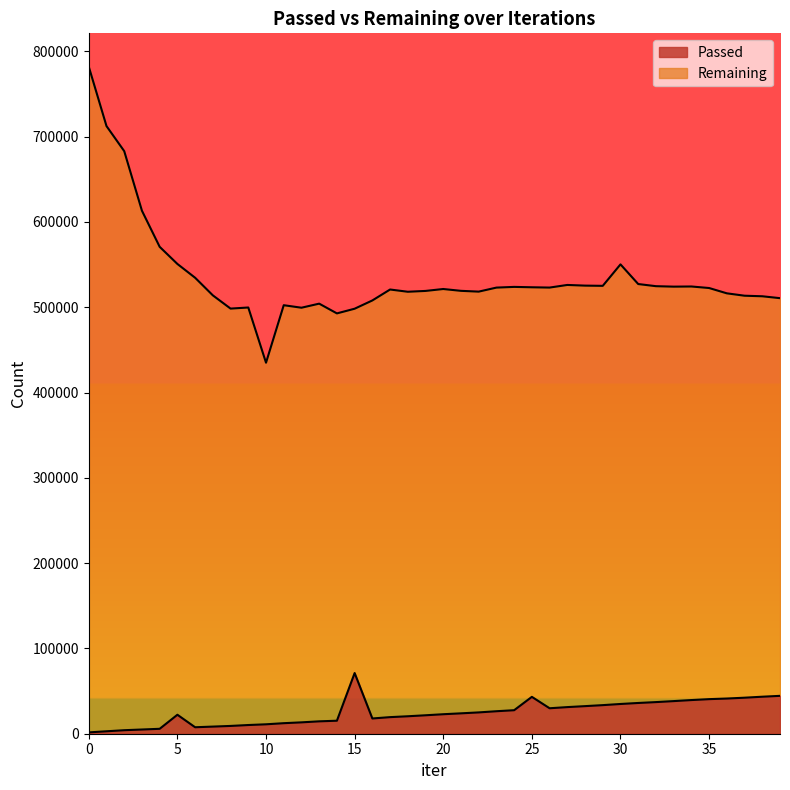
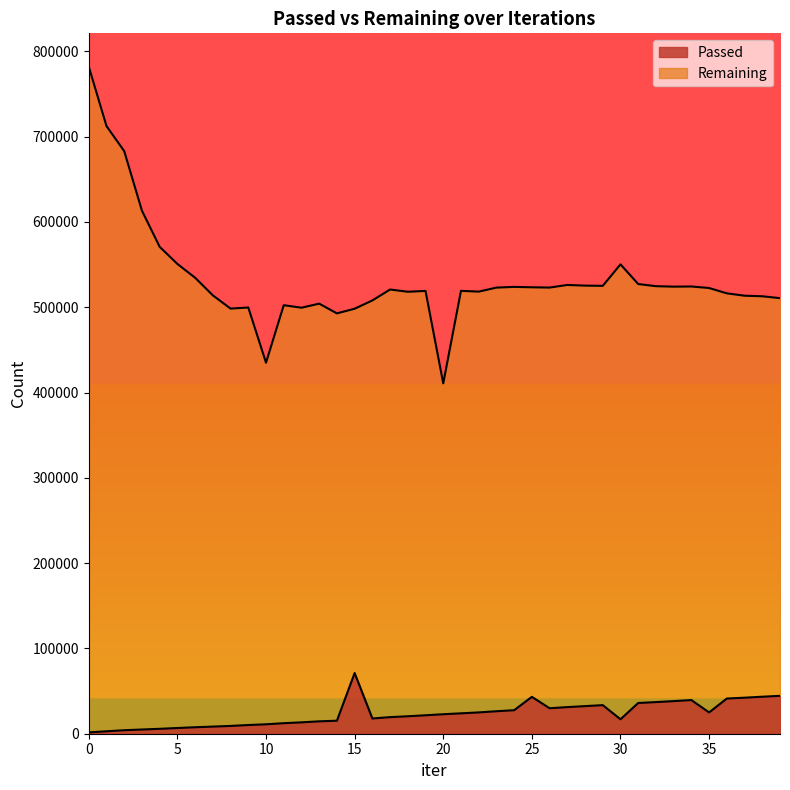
Passed, 5: 20000 -> 10000
Remaining, 20: 520000 -> 410000
Passed, 30: 30000 -> 20000
Passed, 35: 40000 -> 20000
